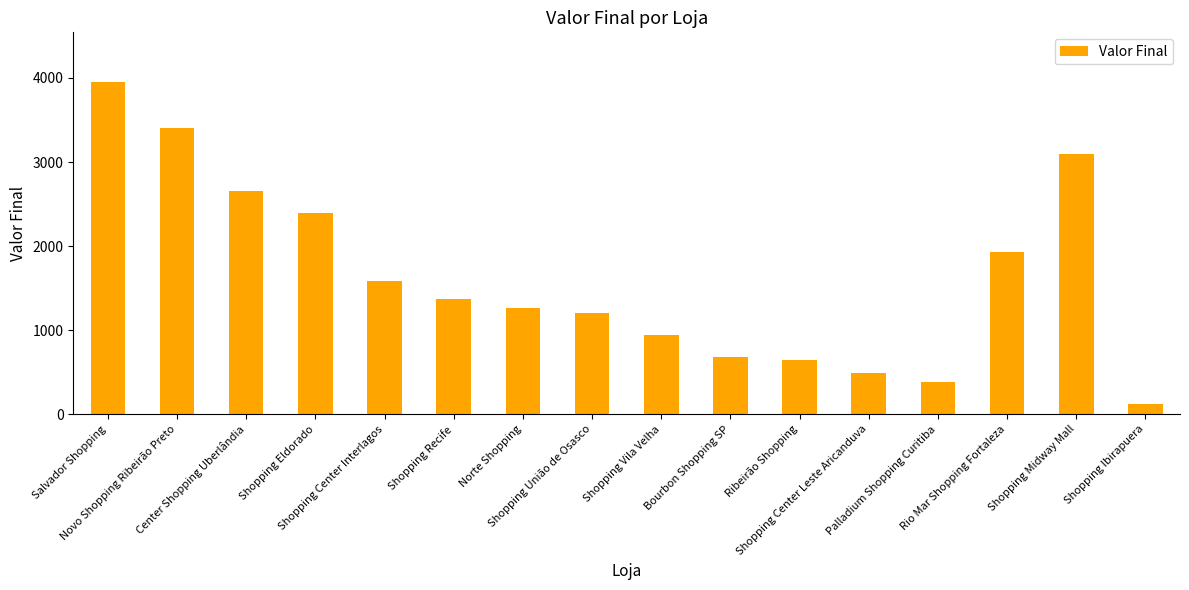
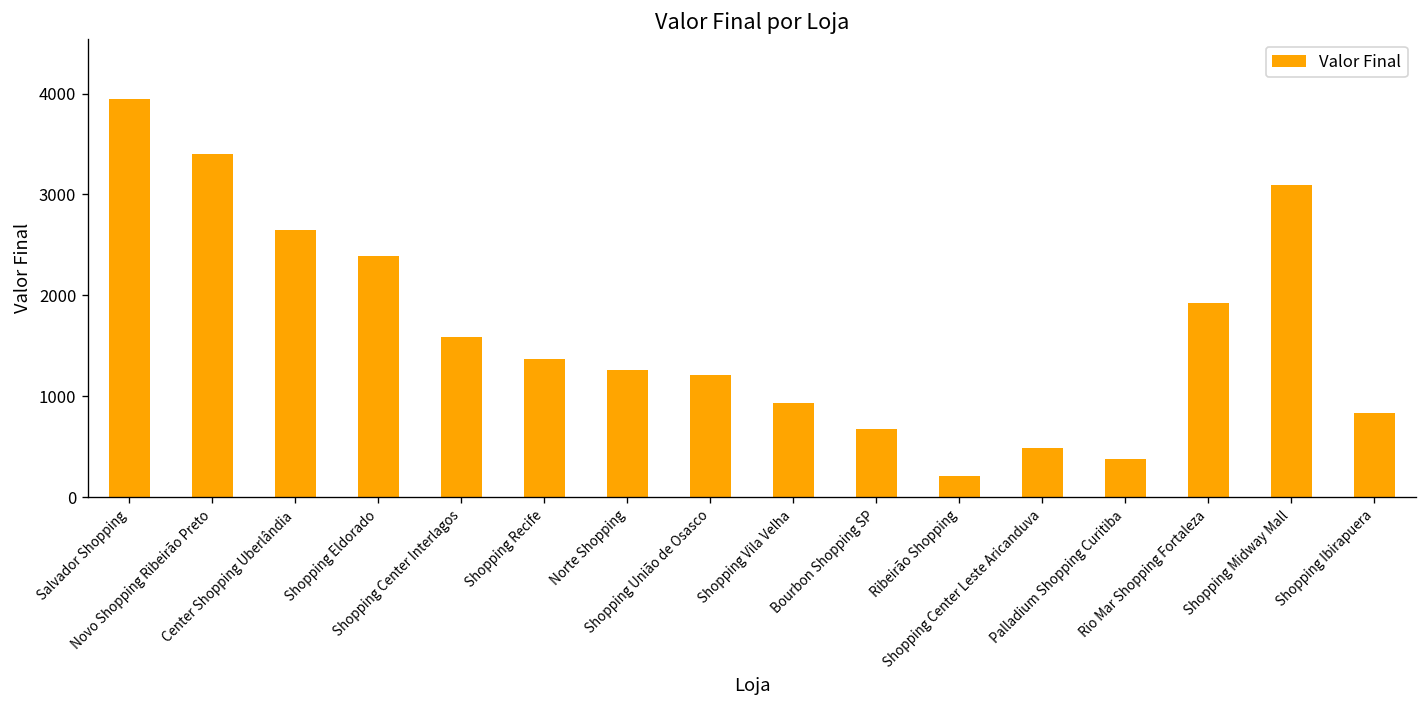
Ribeirão Shopping: 700 -> 200
Shopping Ibirapuera: 100 -> 800
